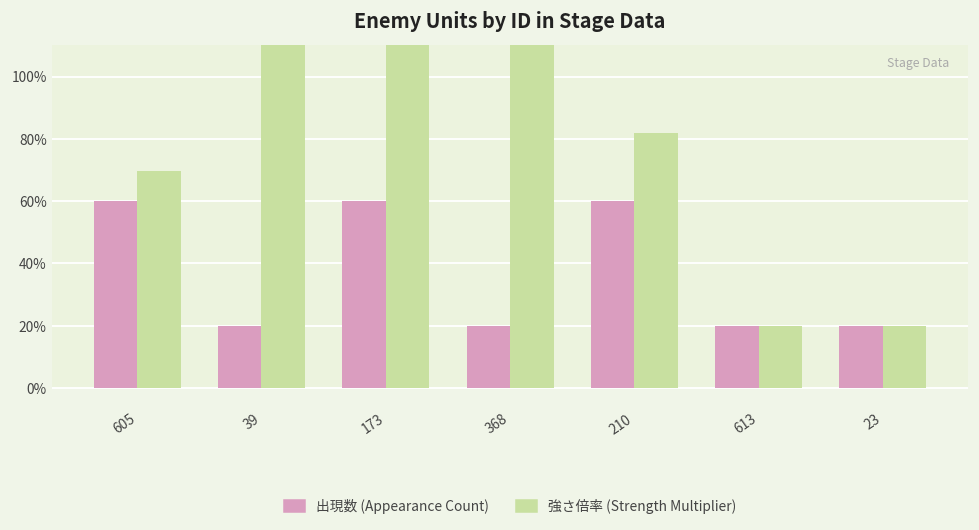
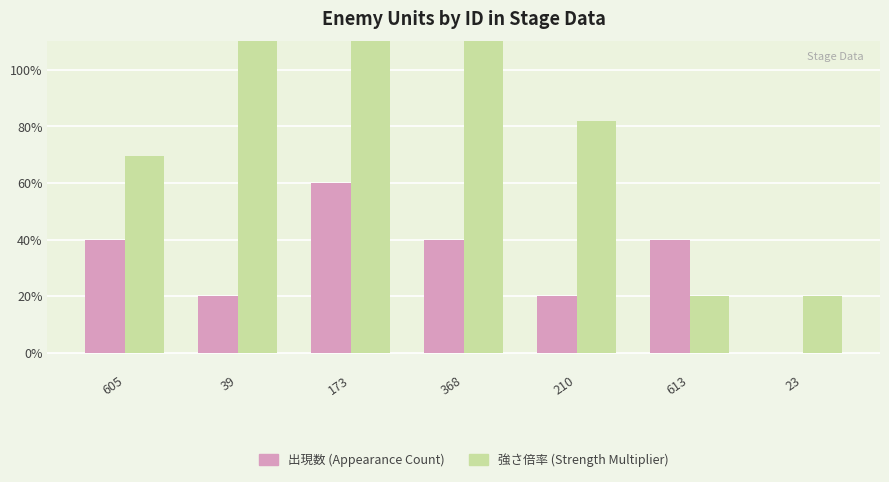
出現数 (Appearance Count), 605: 60% -> 40%
出現数 (Appearance Count), 368: 20% -> 40%
出現数 (Appearance Count), 210: 60% -> 20%
出現数 (Appearance Count), 613: 20% -> 40%
出現数 (Appearance Count), 23: 20% -> 0%
